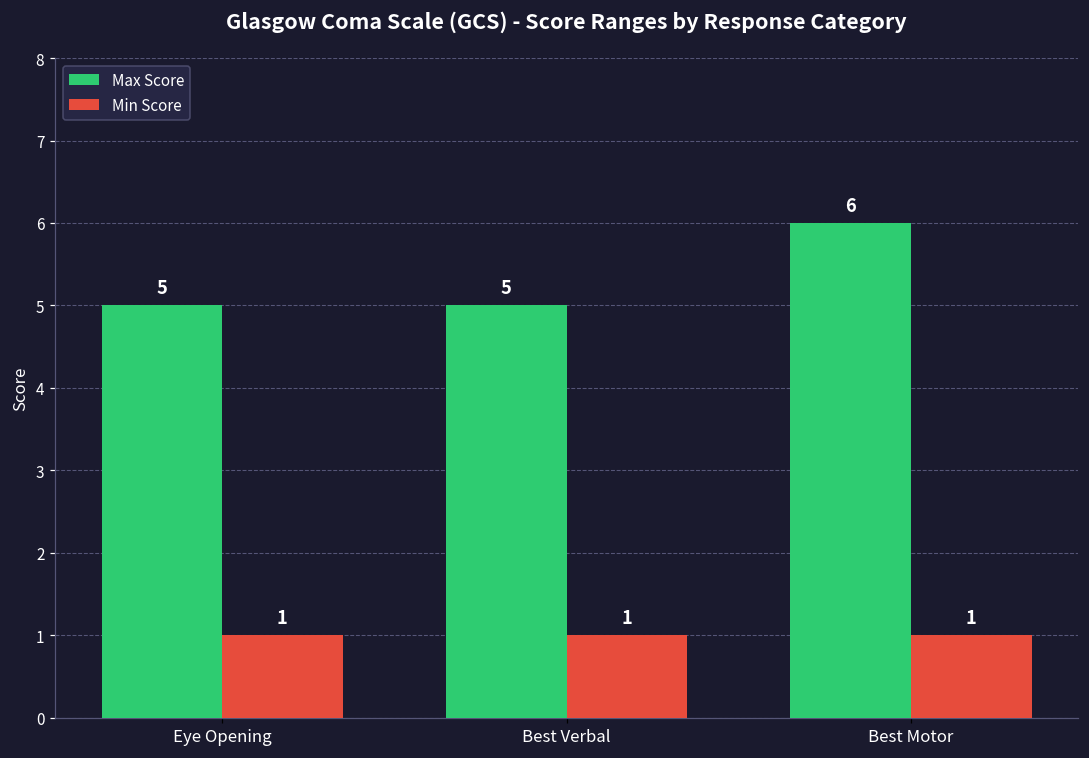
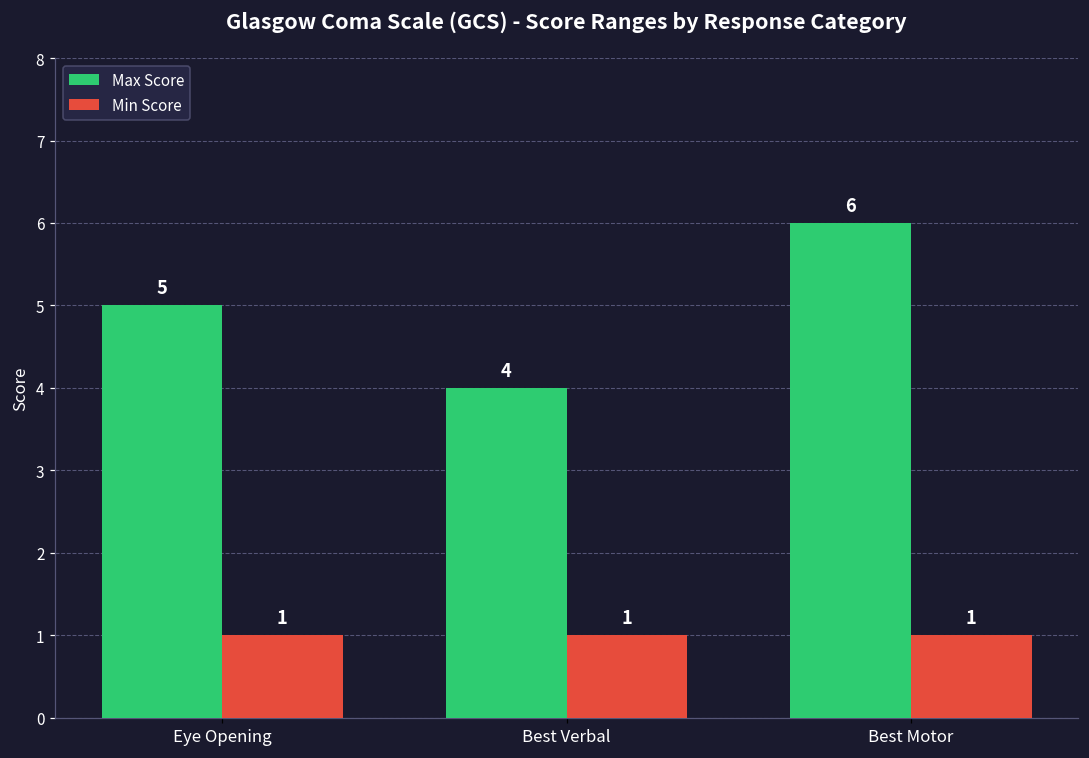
Max Score, Best Verbal: 5 -> 4
